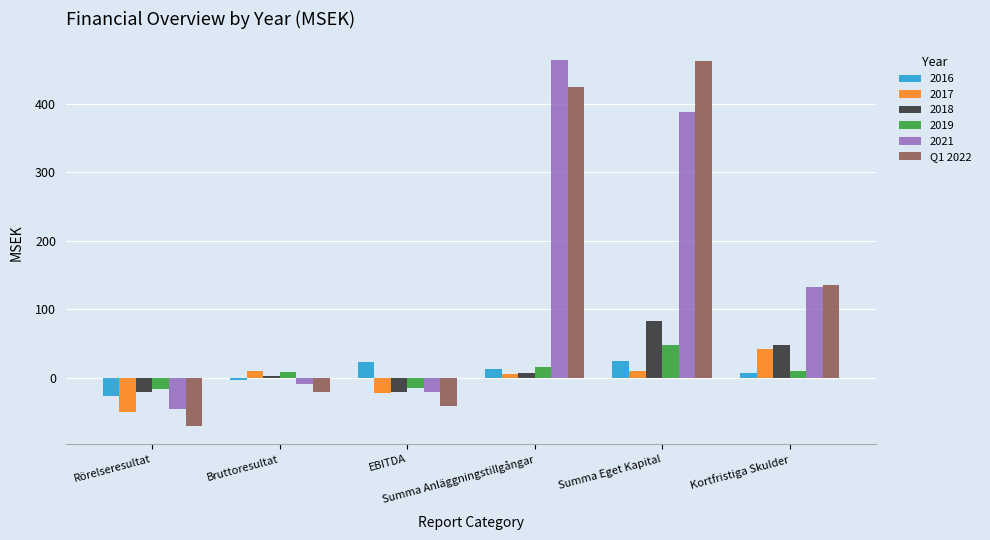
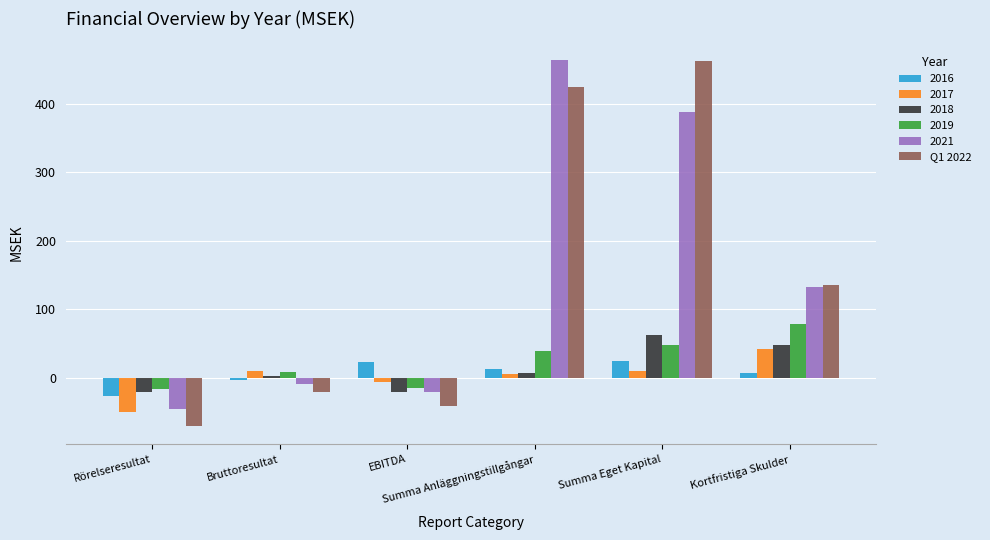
2017, EBITDA: -20 -> -10
2019, Summa Anläggningstillgångar: 20 -> 40
2018, Summa Eget Kapital: 80 -> 60
2019, Kortfristiga Skulder: 10 -> 80
